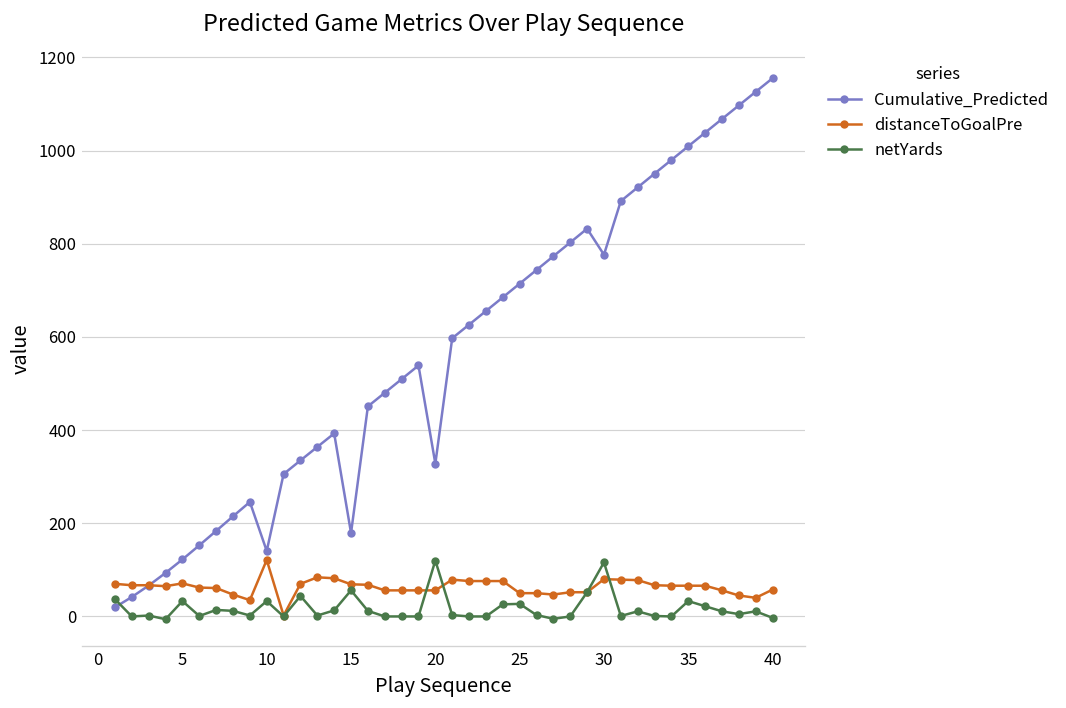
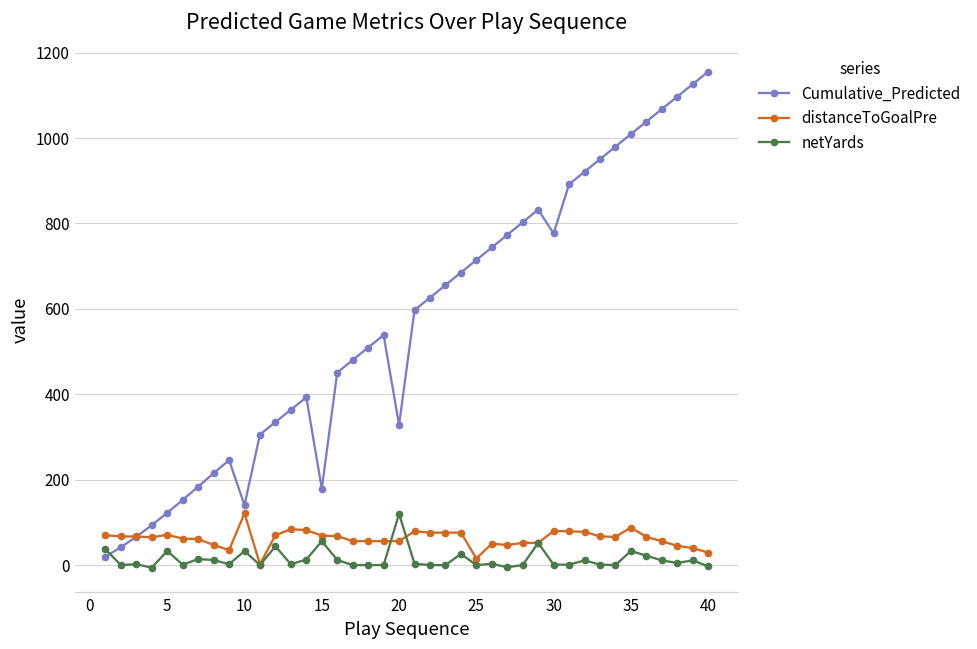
distanceToGoalPre, 25: 50 -> 20
netYards, 25: 30 -> 0
netYards, 30: 120 -> 0
distanceToGoalPre, 35: 70 -> 90
distanceToGoalPre, 40: 60 -> 30
